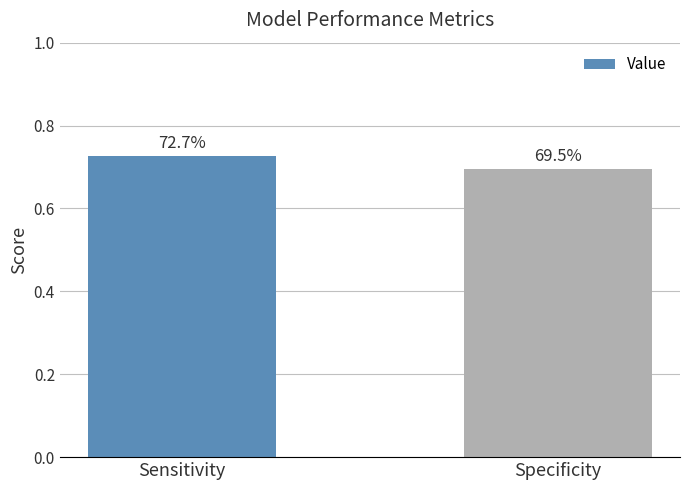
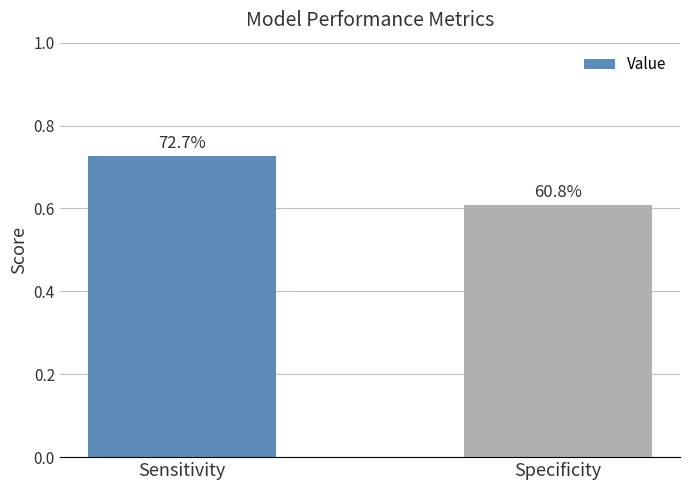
Specificity: 69.5% -> 60.8%
